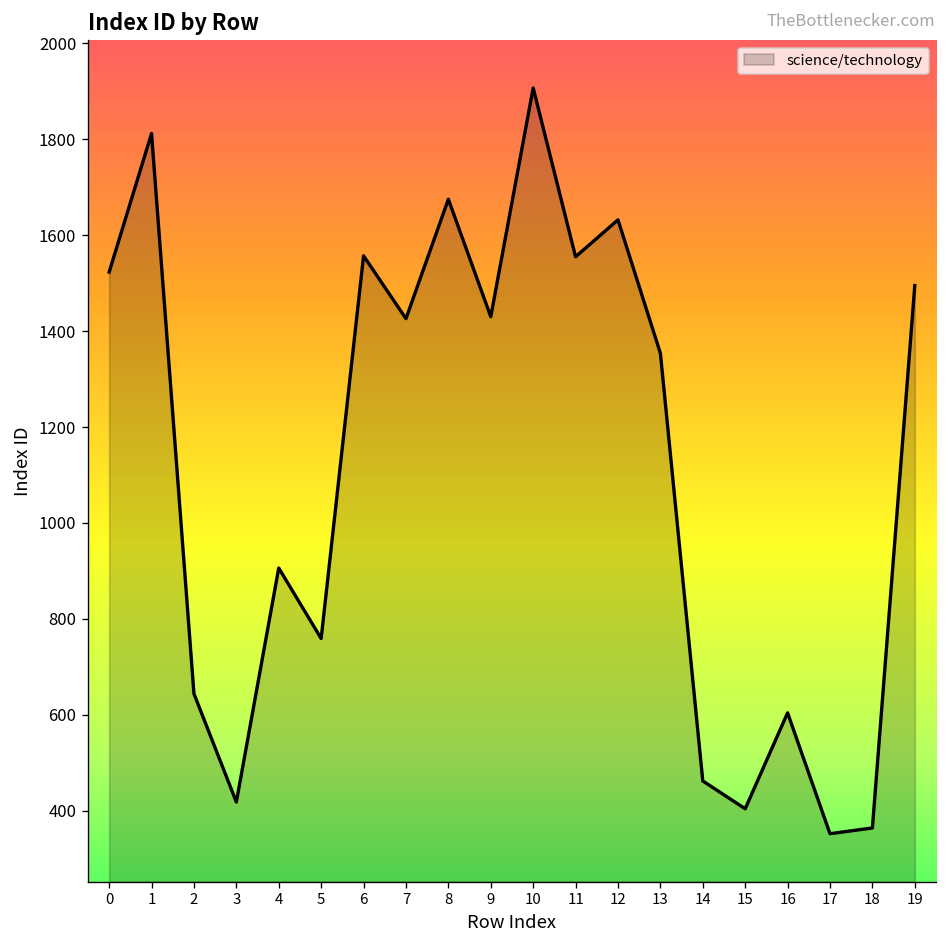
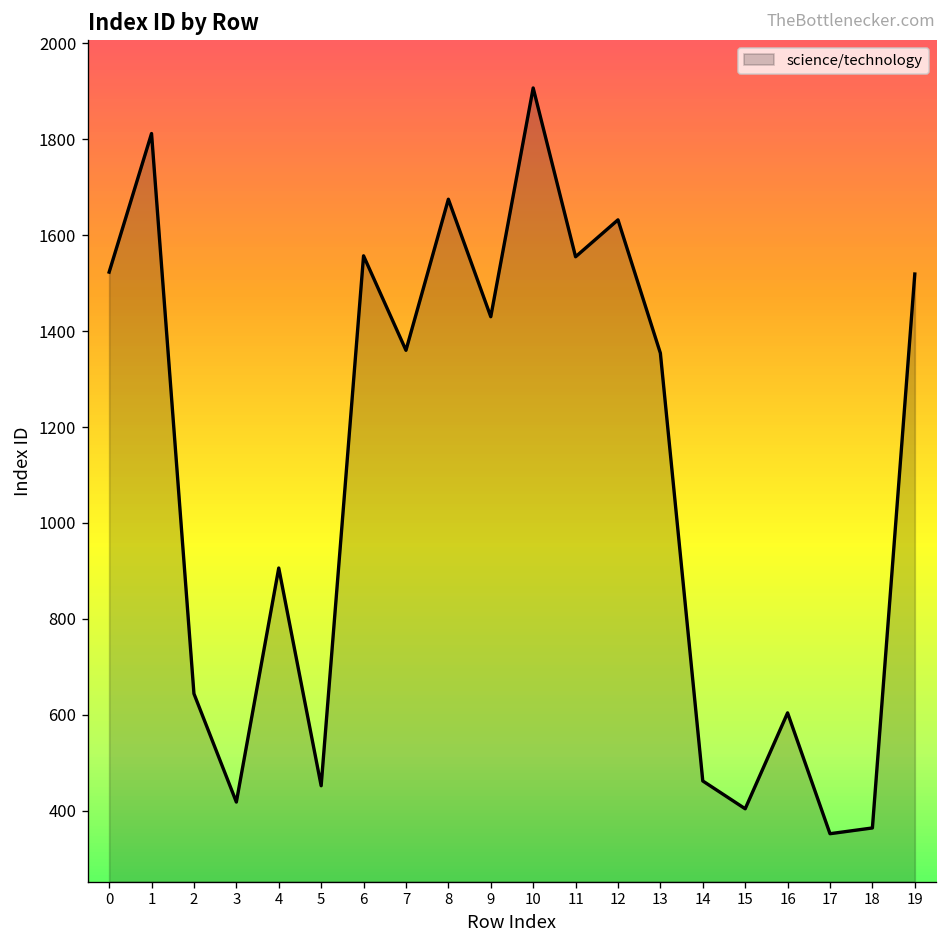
5: 760 -> 450
7: 1430 -> 1360
19: 1500 -> 1520
